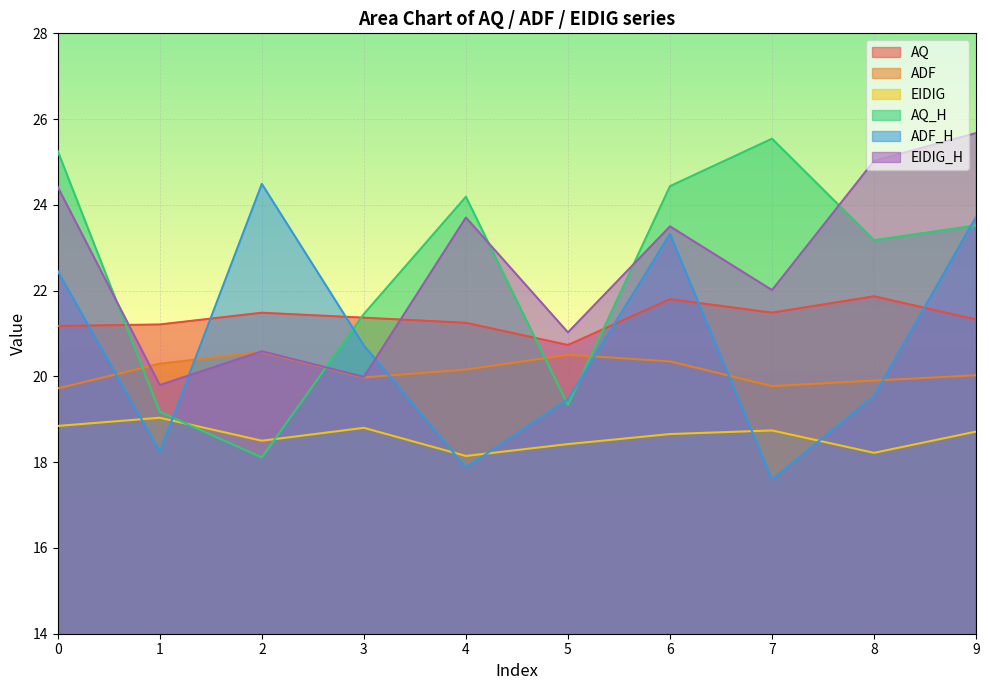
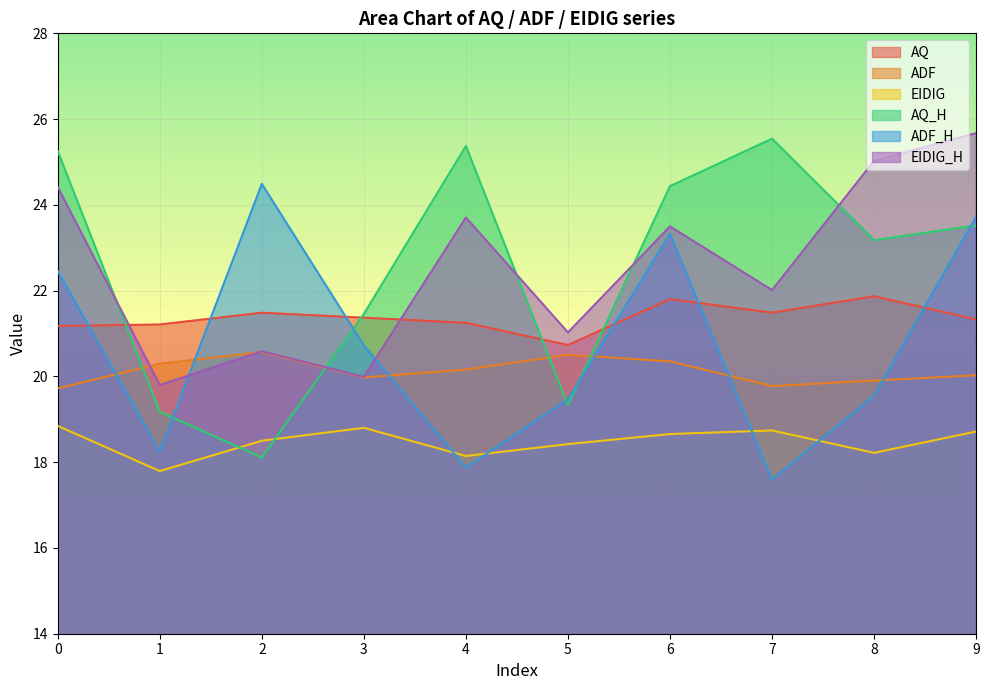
EIDIG, 1: 19.0 -> 17.8
AQ_H, 4: 24.2 -> 25.4
